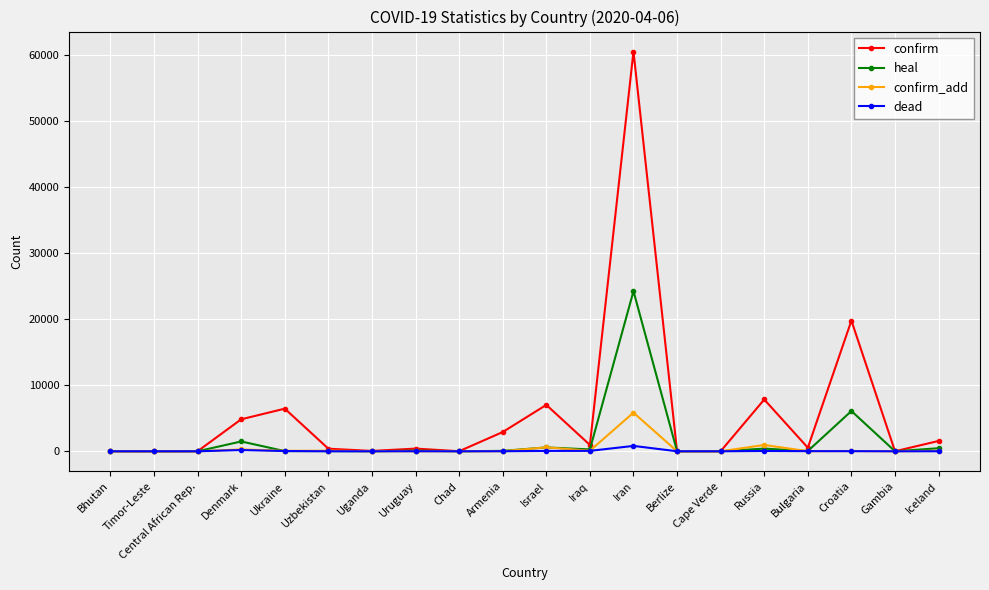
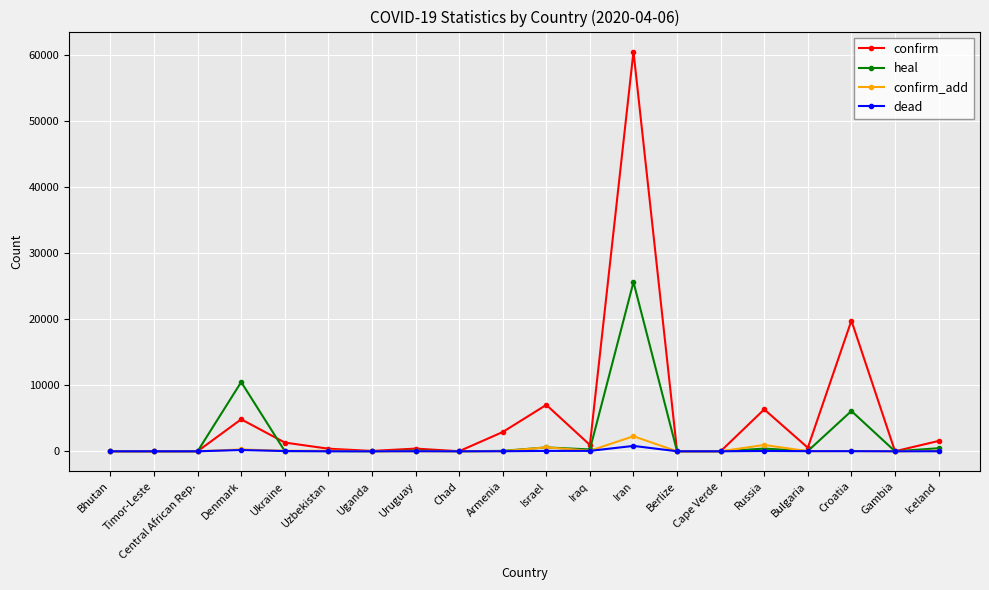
heal, Denmark: 1000 -> 10000
confirm, Ukraine: 6000 -> 1000
heal, Iran: 24000 -> 26000
confirm_add, Iran: 6000 -> 2000
confirm, Russia: 8000 -> 6000
